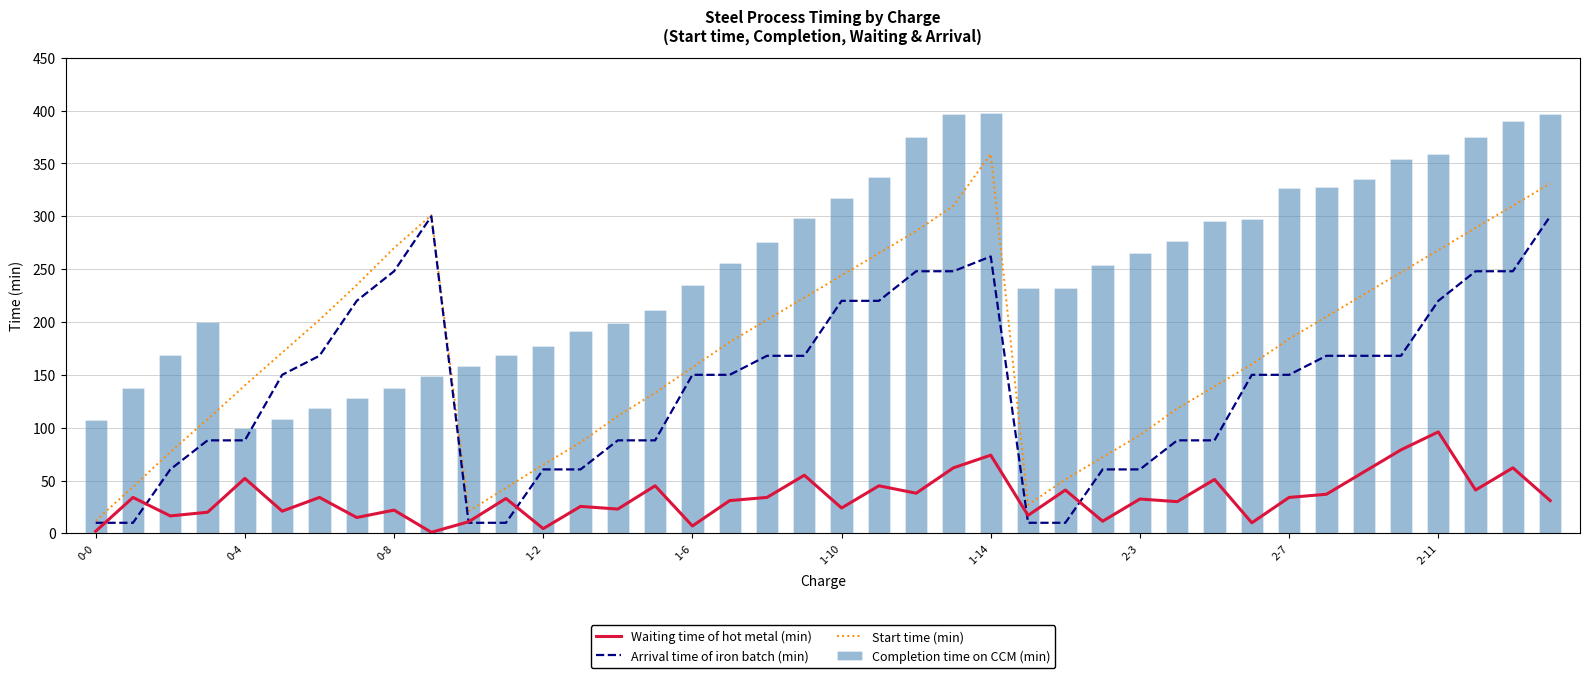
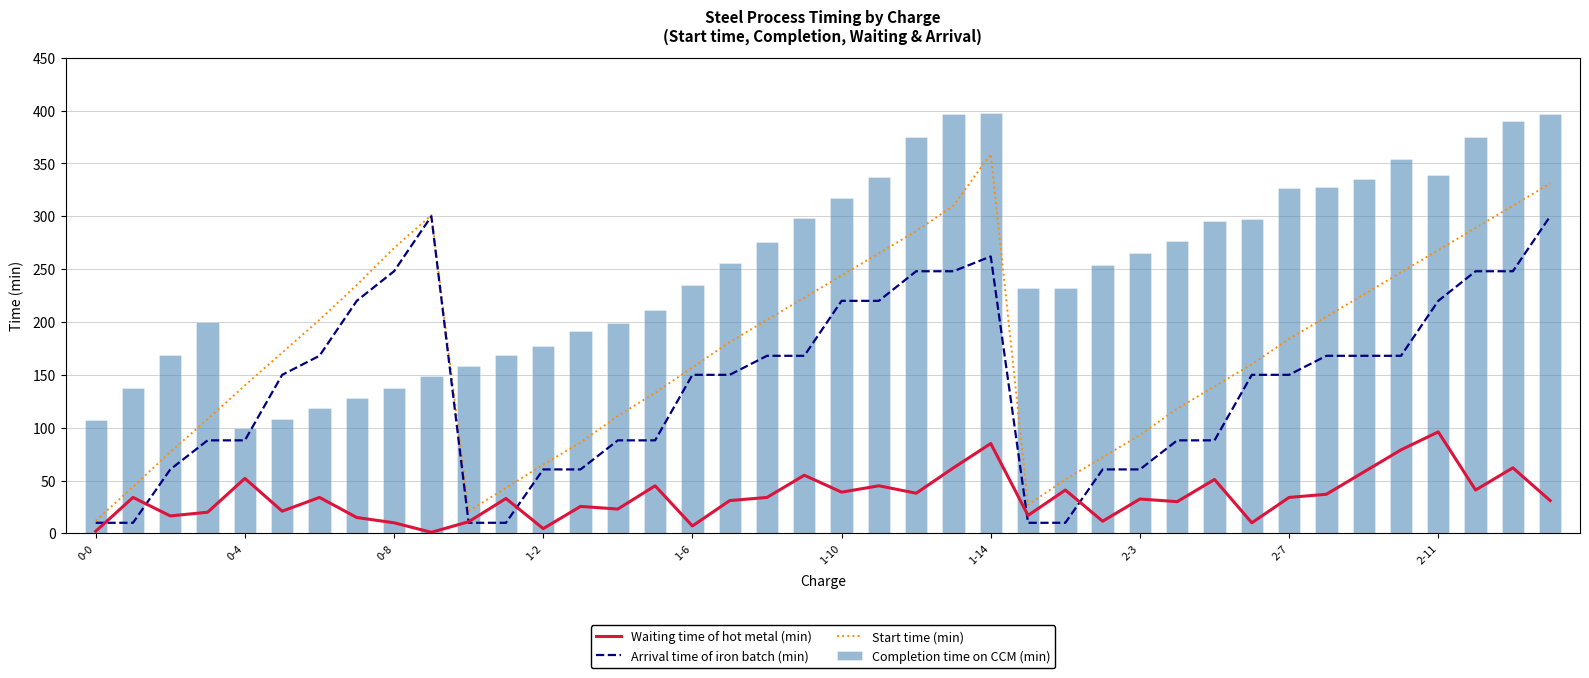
Waiting time of hot metal (min), 0-8: 22 -> 10
Waiting time of hot metal (min), 1-10: 24 -> 39
Waiting time of hot metal (min), 1-14: 74 -> 85
Completion time on CCM (min), 2-11: 359 -> 339
